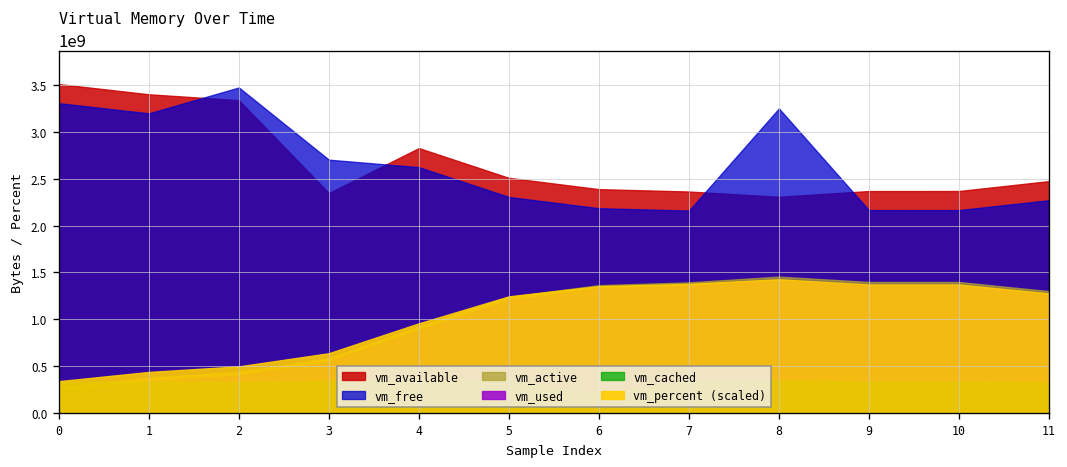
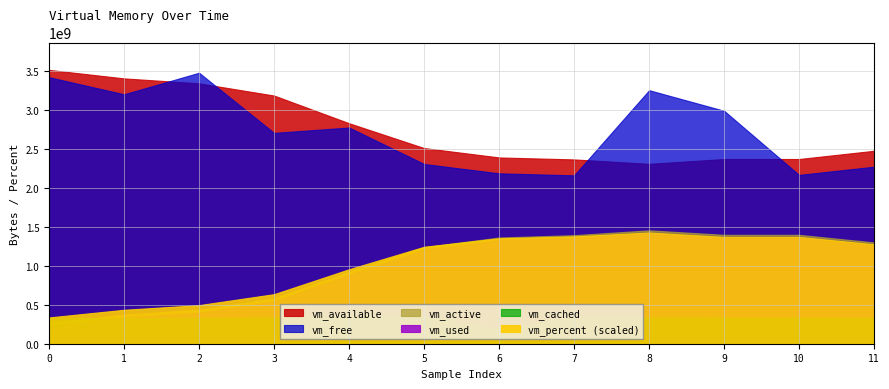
vm_free, 0: 3300000000 -> 3400000000
vm_available, 3: 2300000000 -> 3200000000
vm_free, 4: 2600000000 -> 2800000000
vm_free, 9: 2200000000 -> 3000000000
